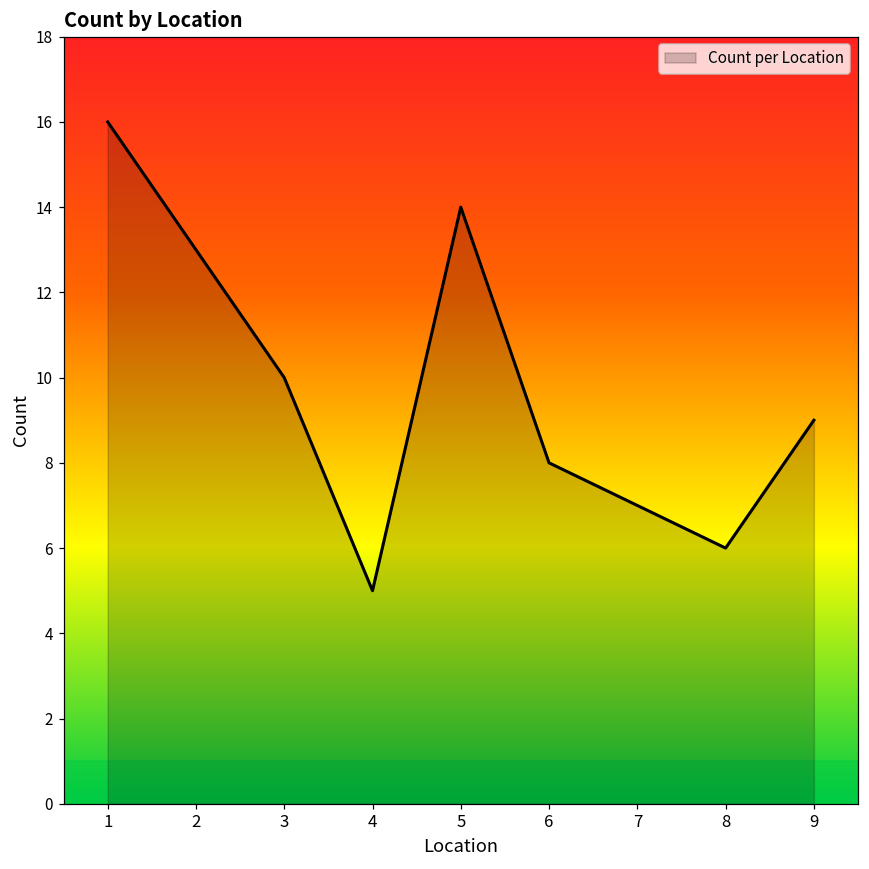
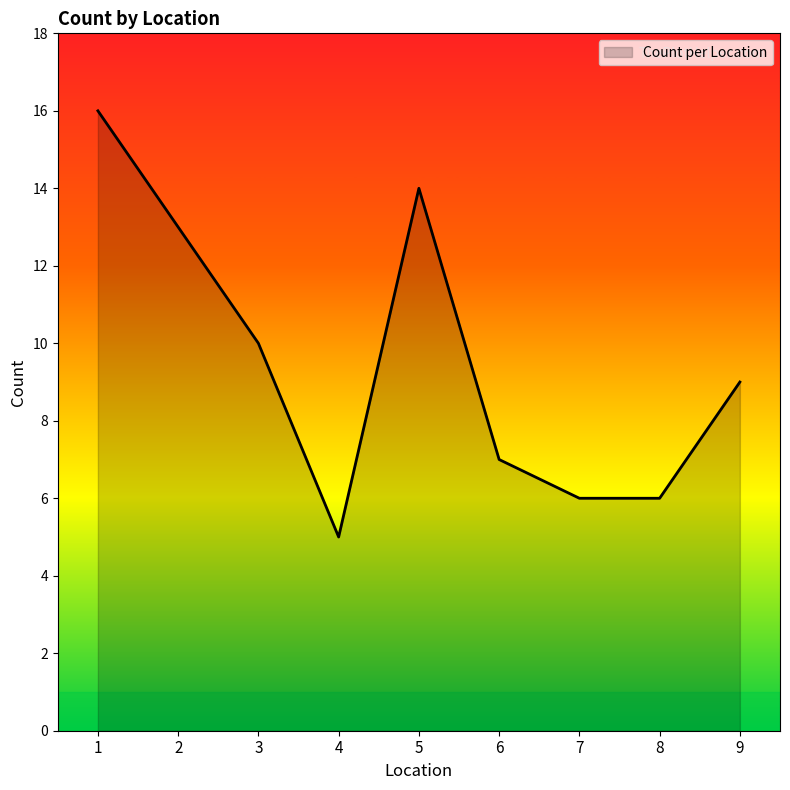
6: 8 -> 7
7: 7 -> 6
